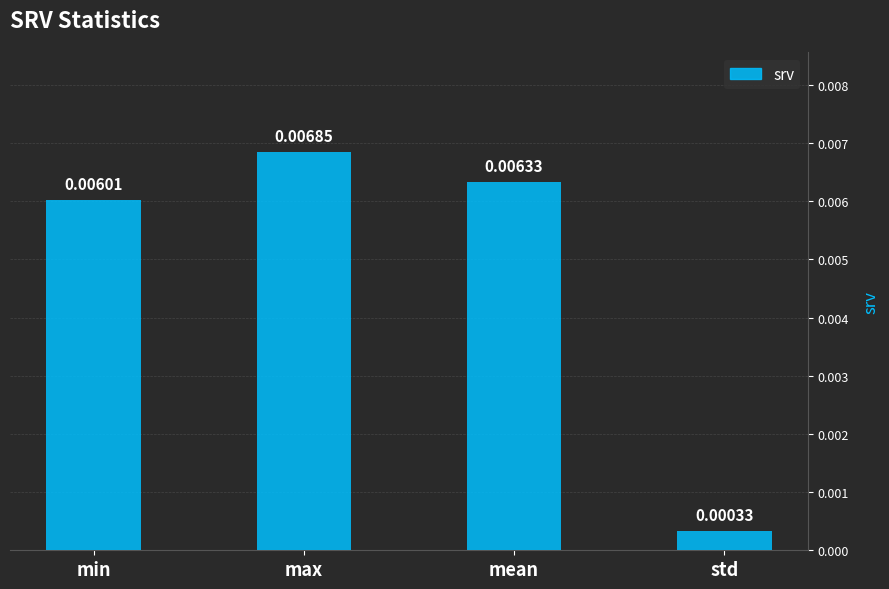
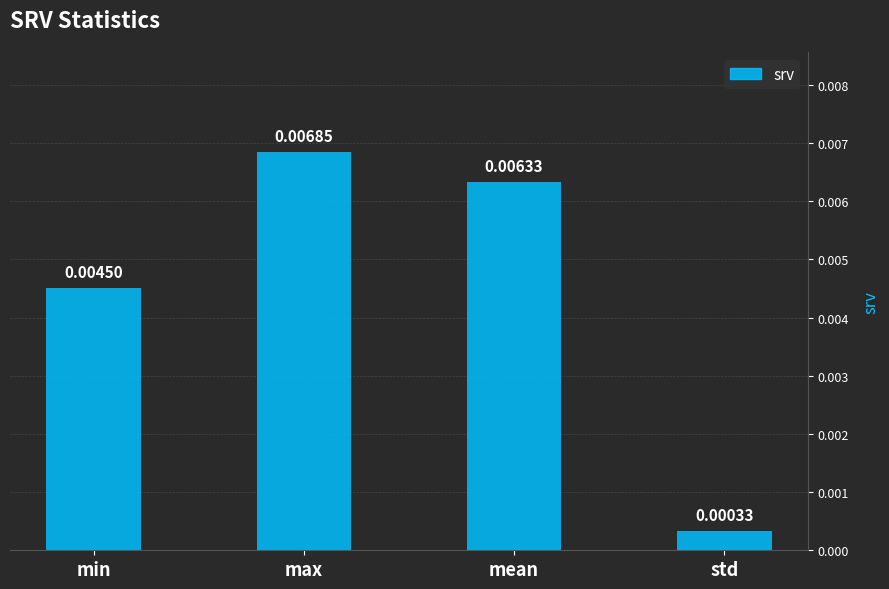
min: 0.00601 -> 0.00450
